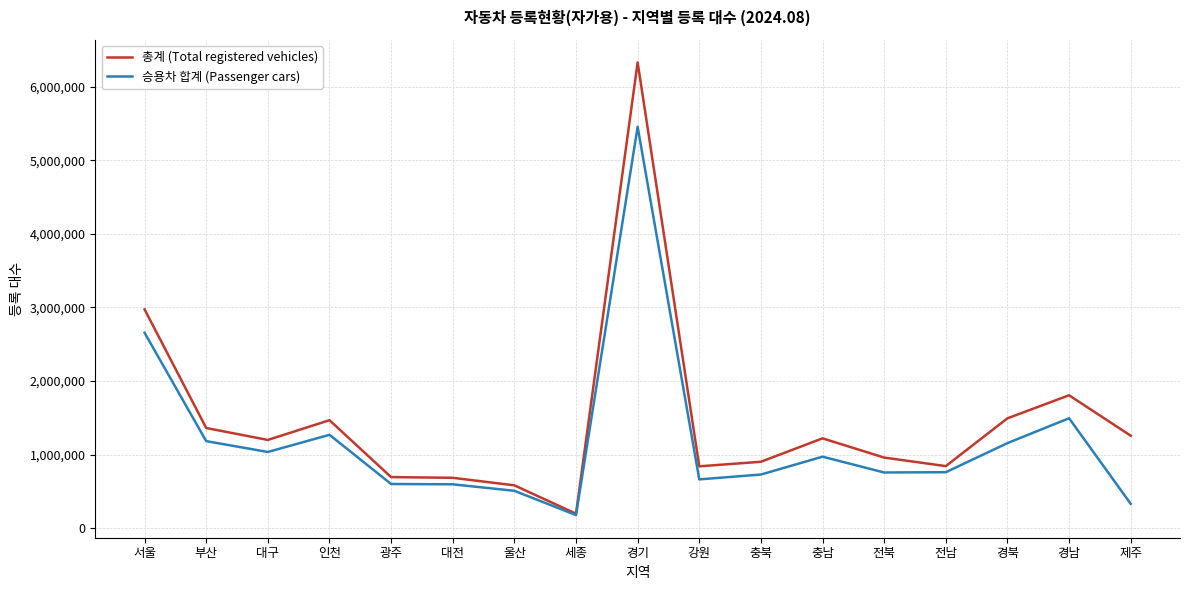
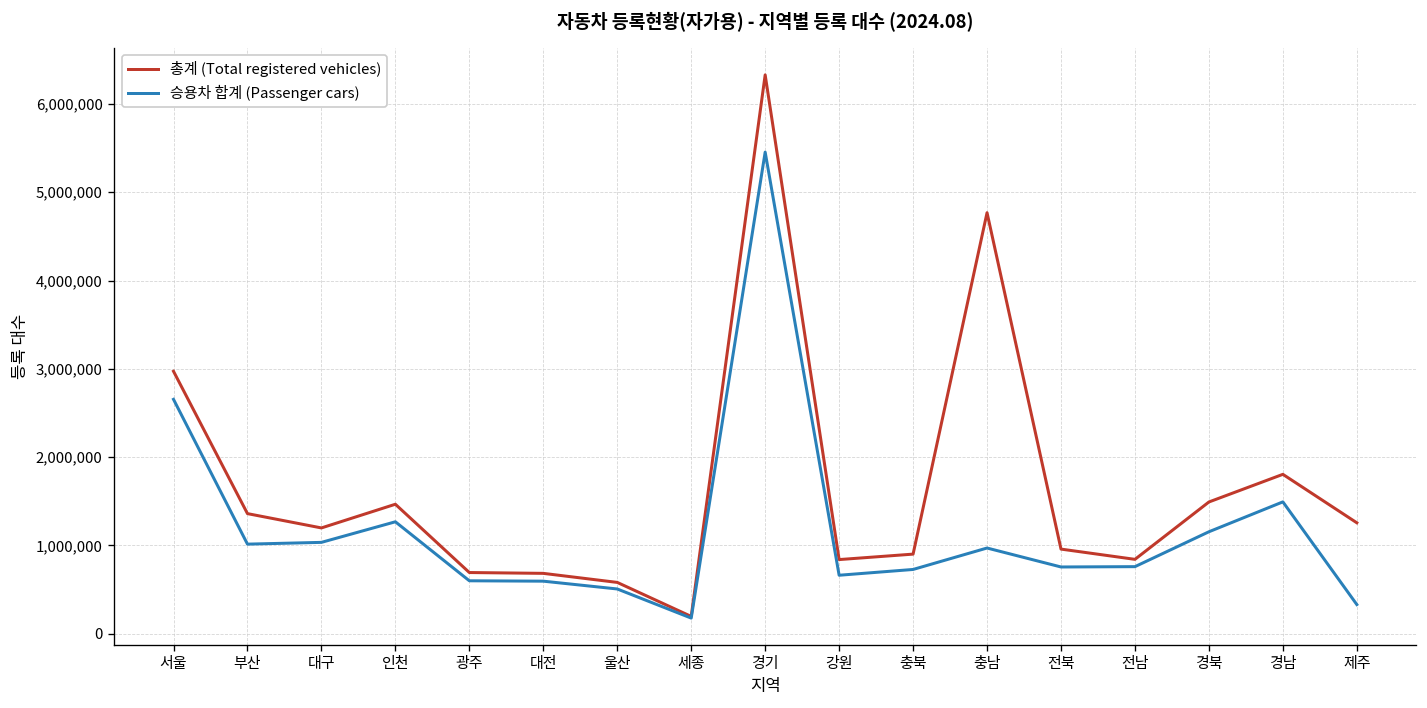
승용차 합계 (Passenger cars), 부산: 1,200,000 -> 1,000,000
총계 (Total registered vehicles), 충남: 1,200,000 -> 4,800,000
